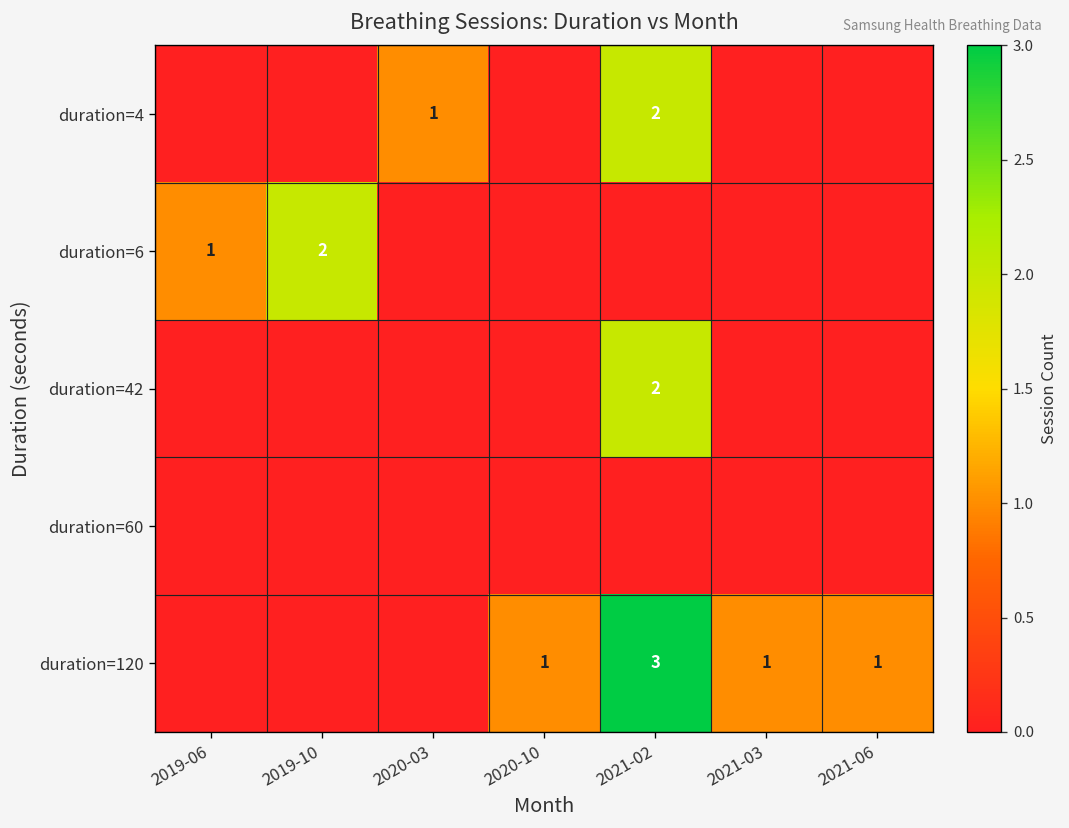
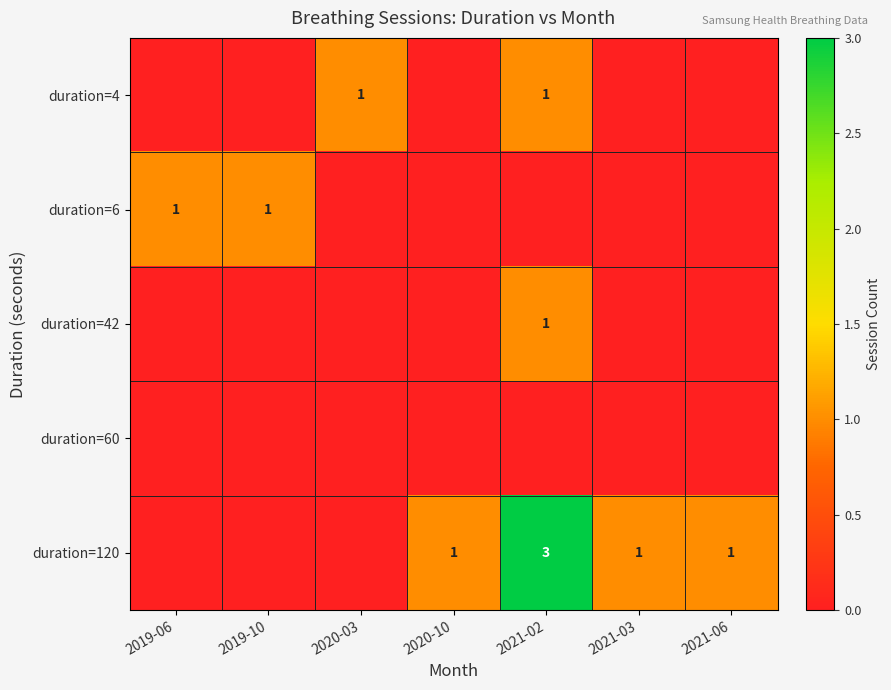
duration=4, 2021-02: 2 -> 1
duration=6, 2019-10: 2 -> 1
duration=42, 2021-02: 2 -> 1
